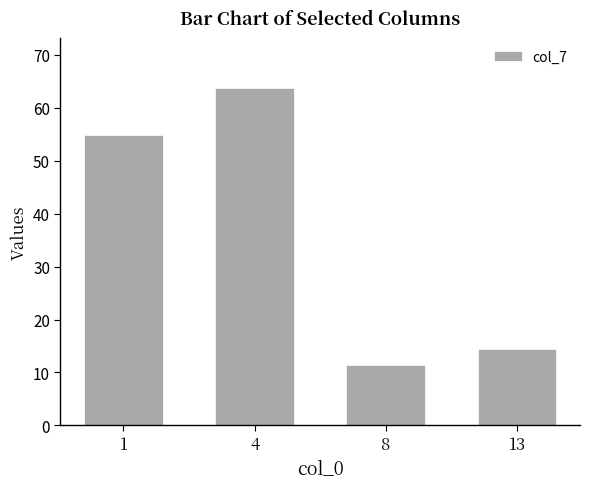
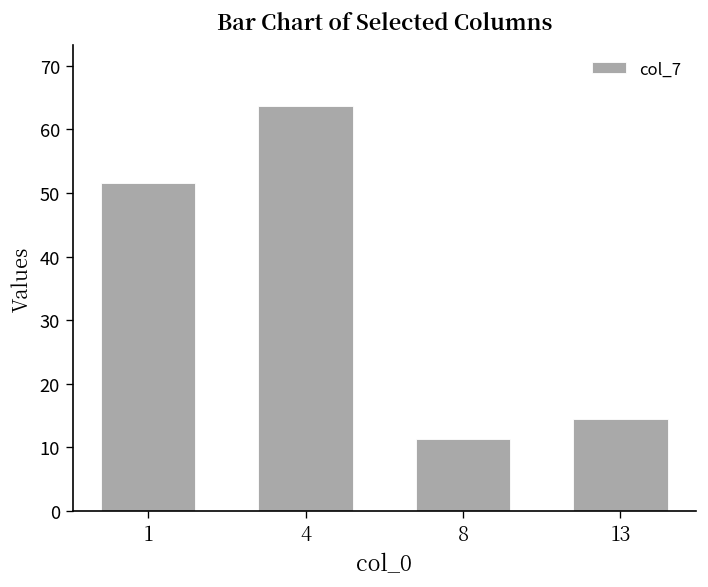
1: 55 -> 52
